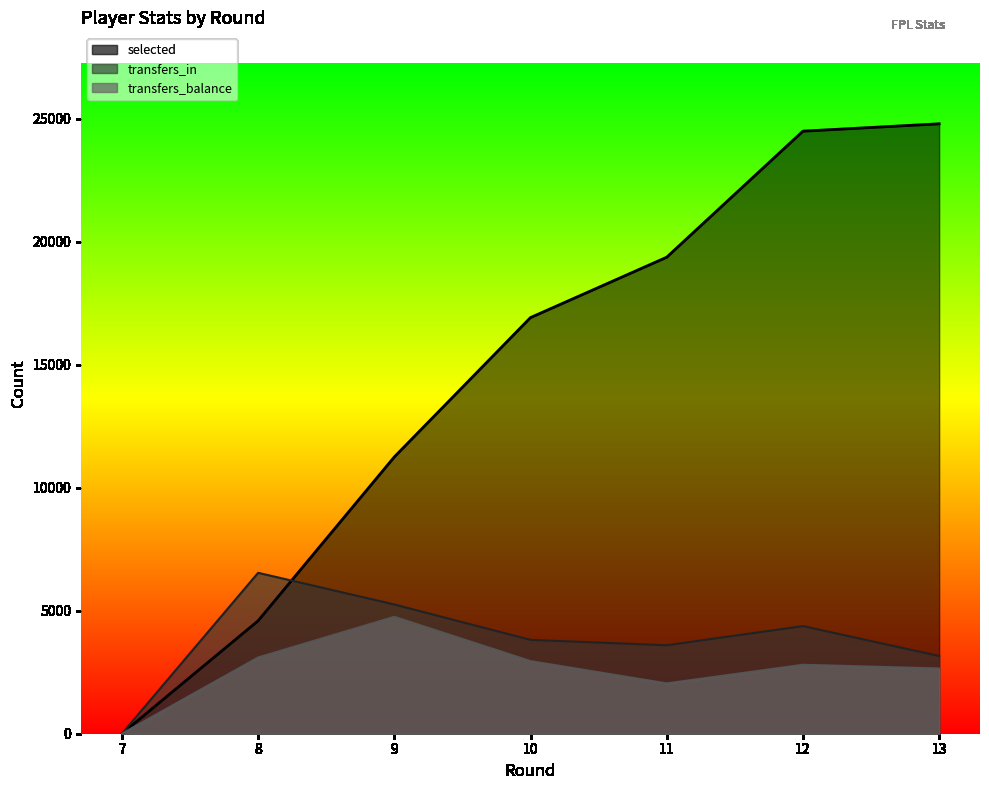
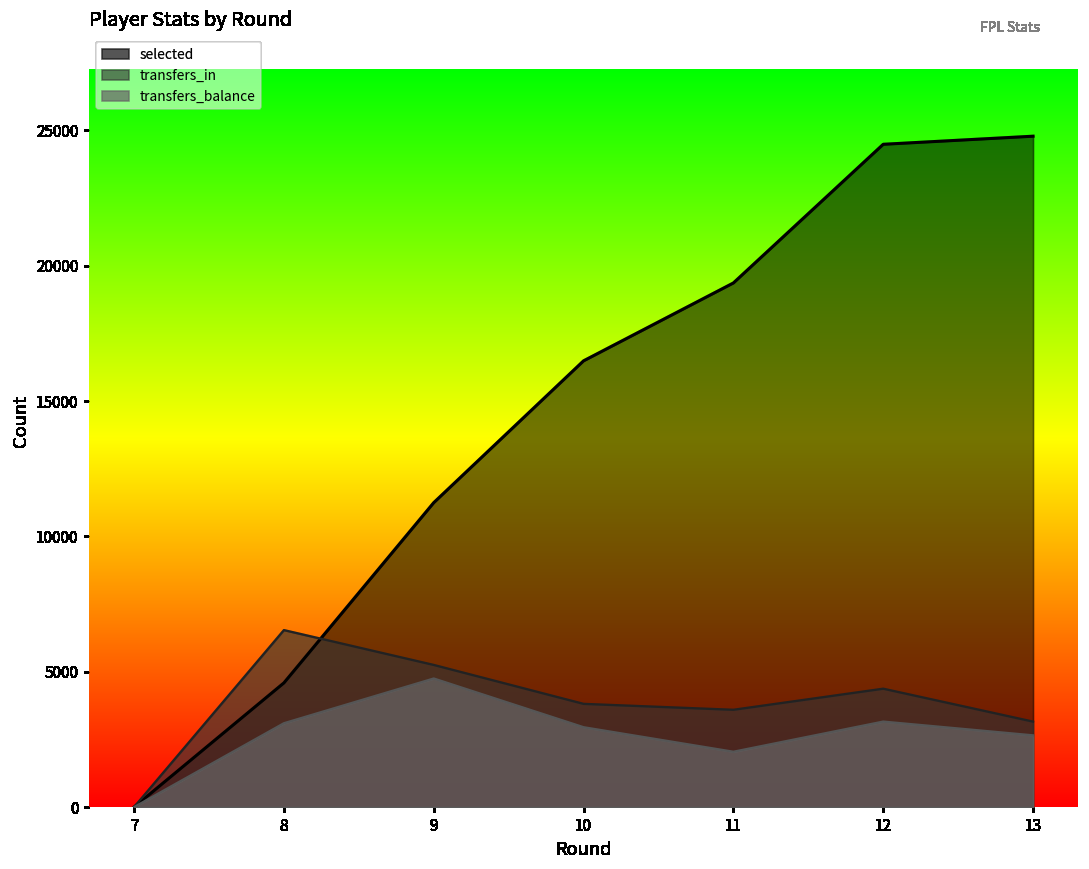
selected, 10: 16900 -> 16500
transfers_balance, 12: 2800 -> 3200
